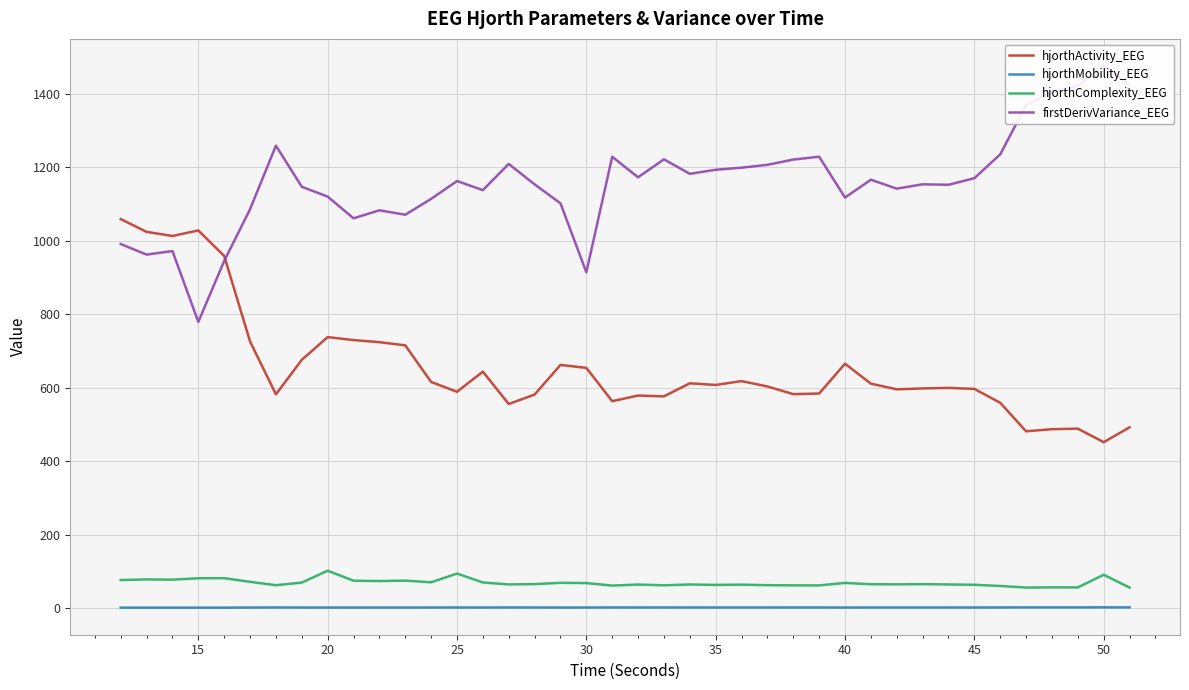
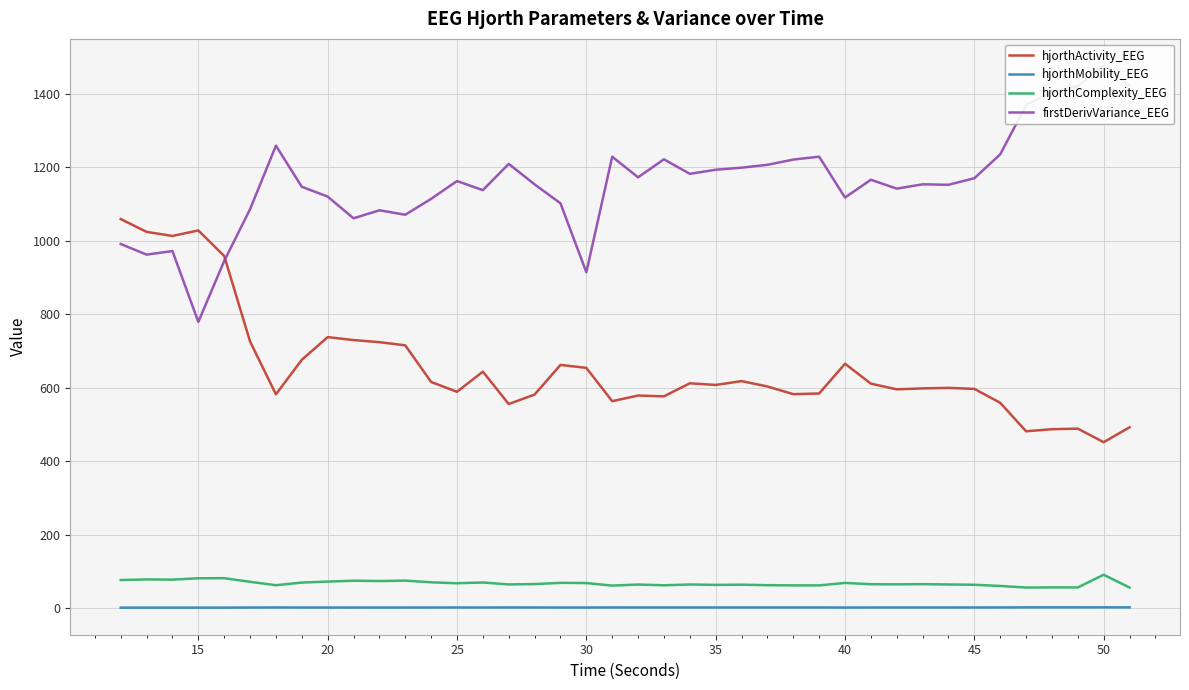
hjorthComplexity_EEG, 20: 100 -> 70
hjorthComplexity_EEG, 25: 90 -> 70
